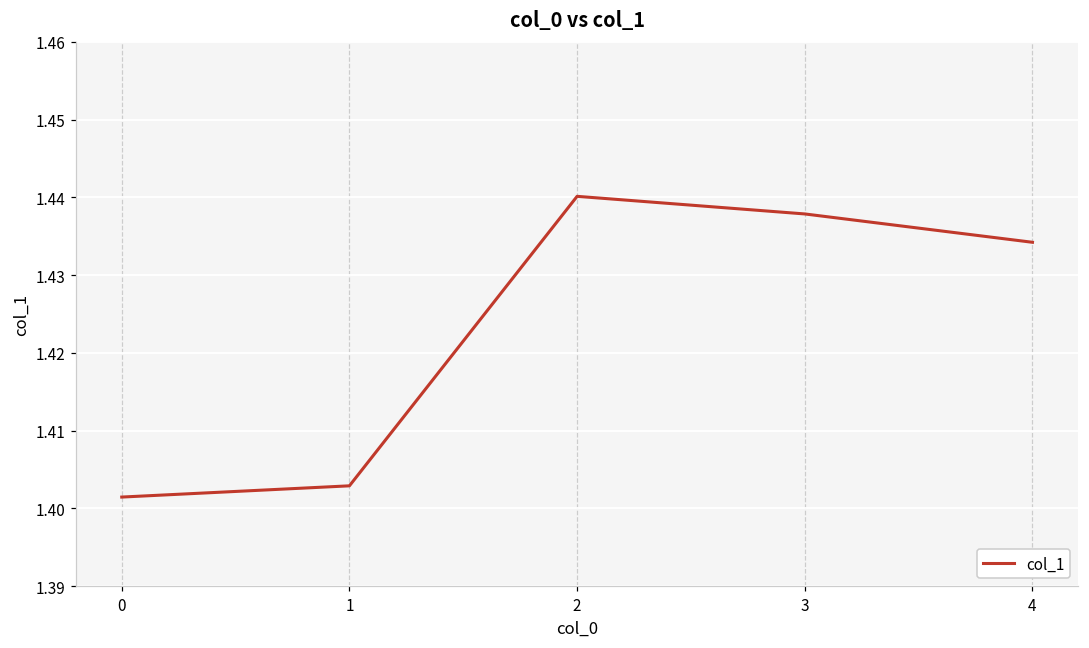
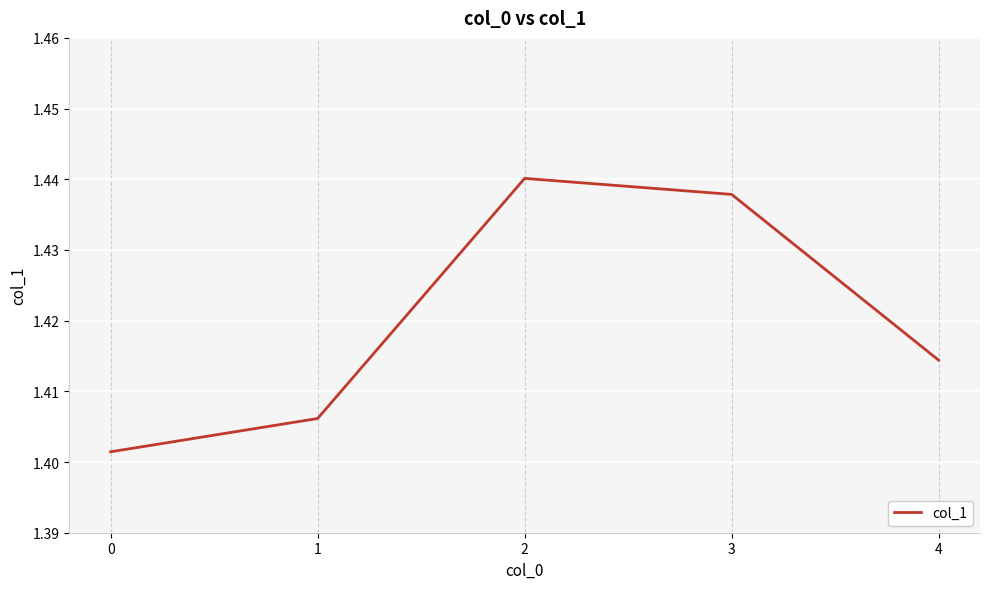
1: 1.403 -> 1.406
4: 1.434 -> 1.414
